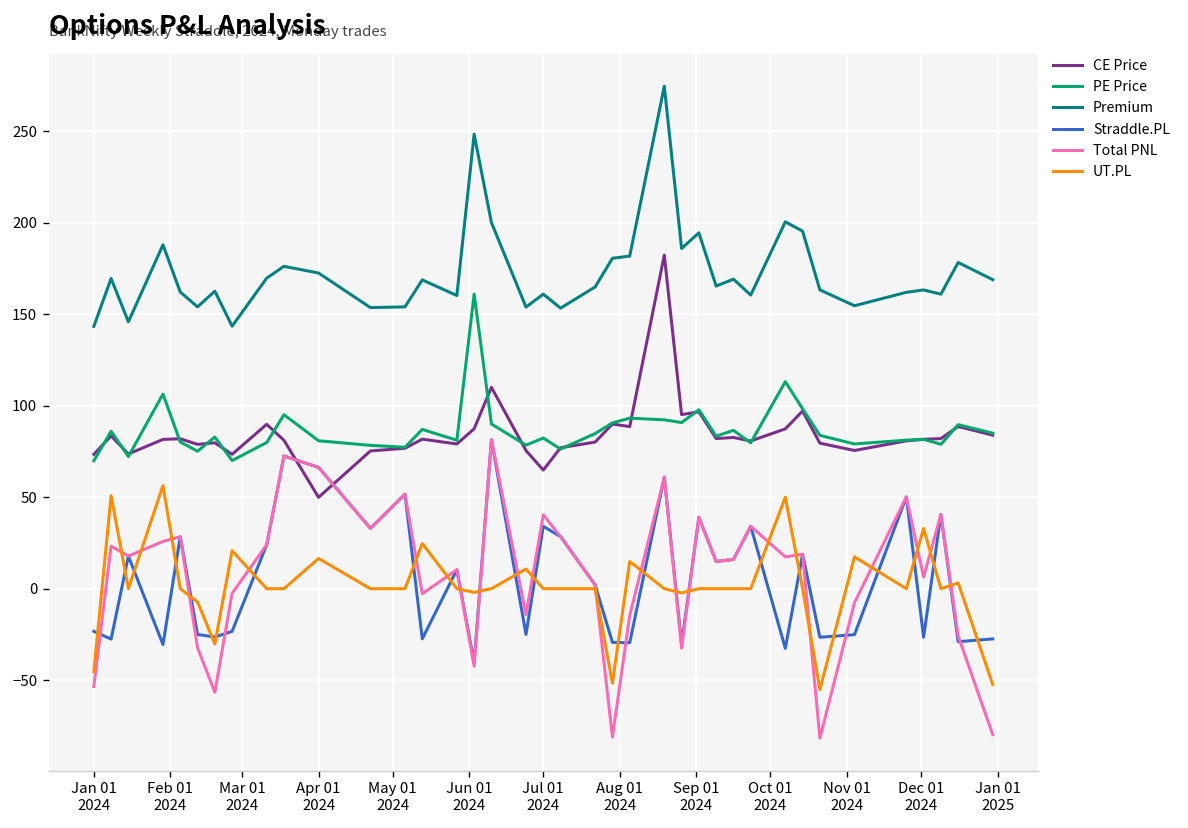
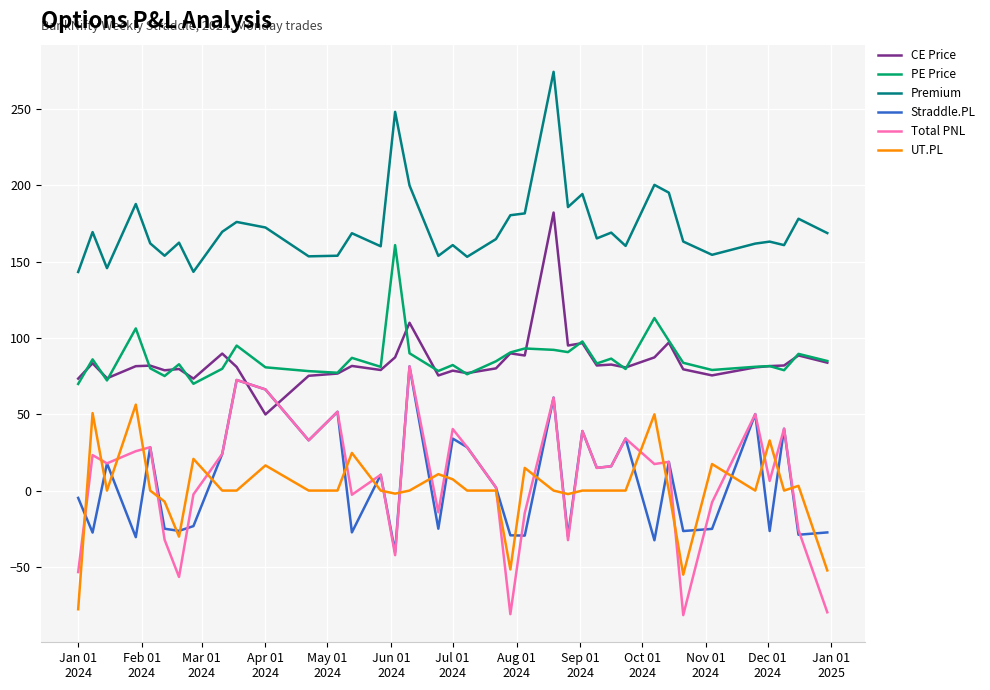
Straddle.PL, Jan 01 2024: -23 -> -5
UT.PL, Jan 01 2024: -45 -> -78
CE Price, Jul 01 2024: 65 -> 79
UT.PL, Jul 01 2024: 0 -> 7
